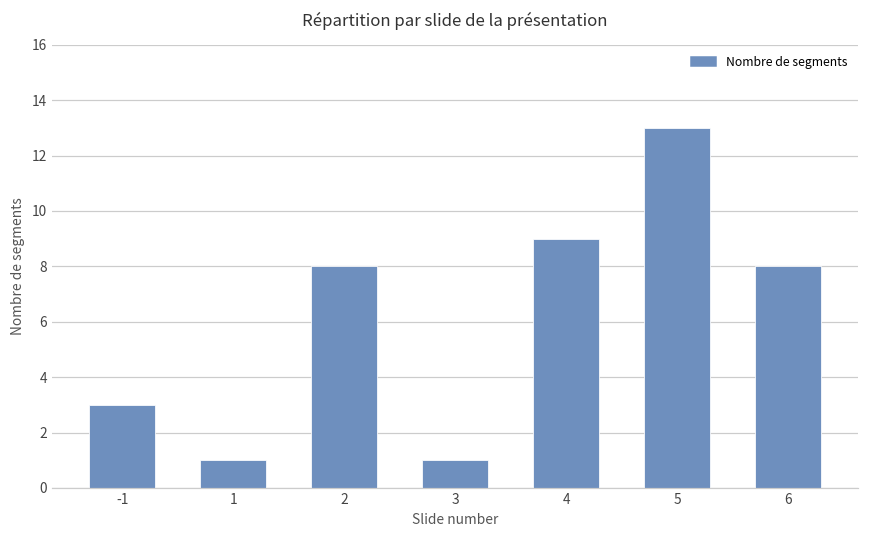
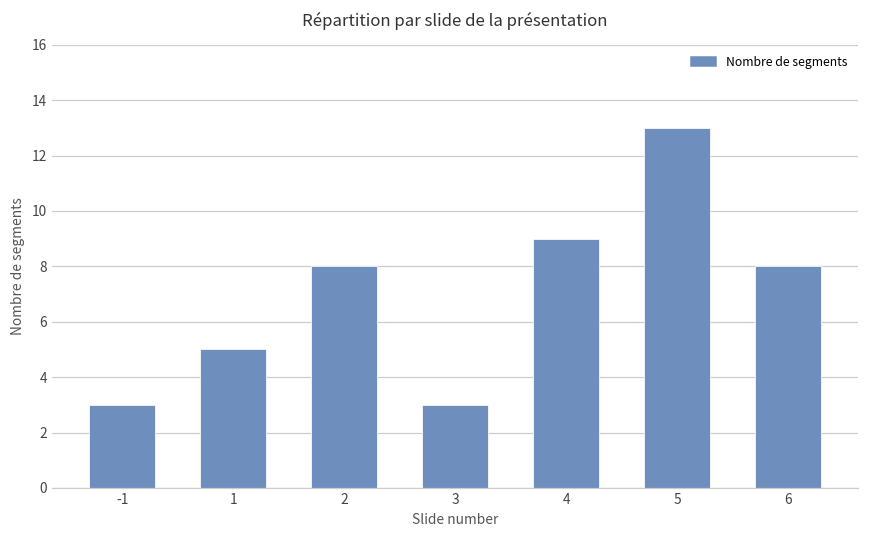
1: 1 -> 5
3: 1 -> 3
